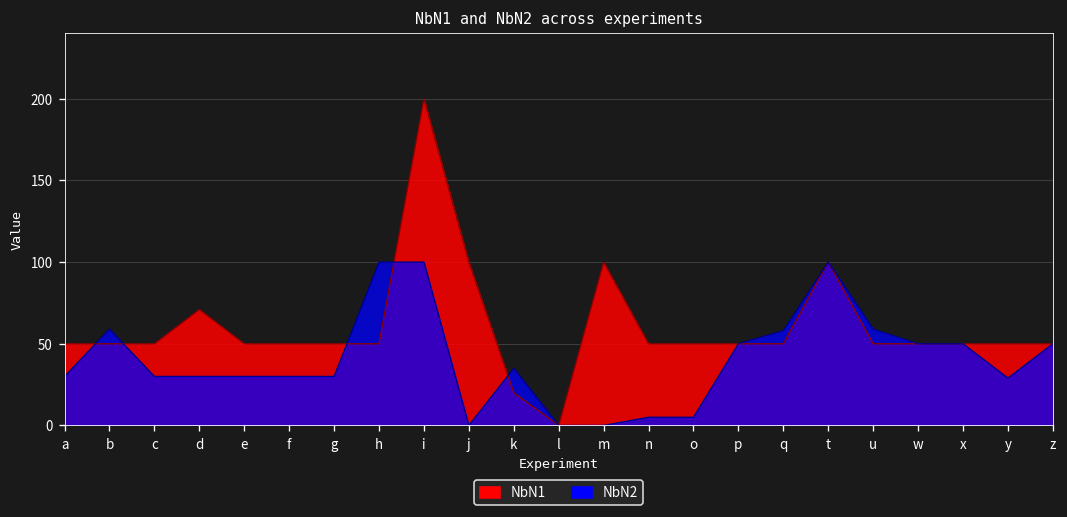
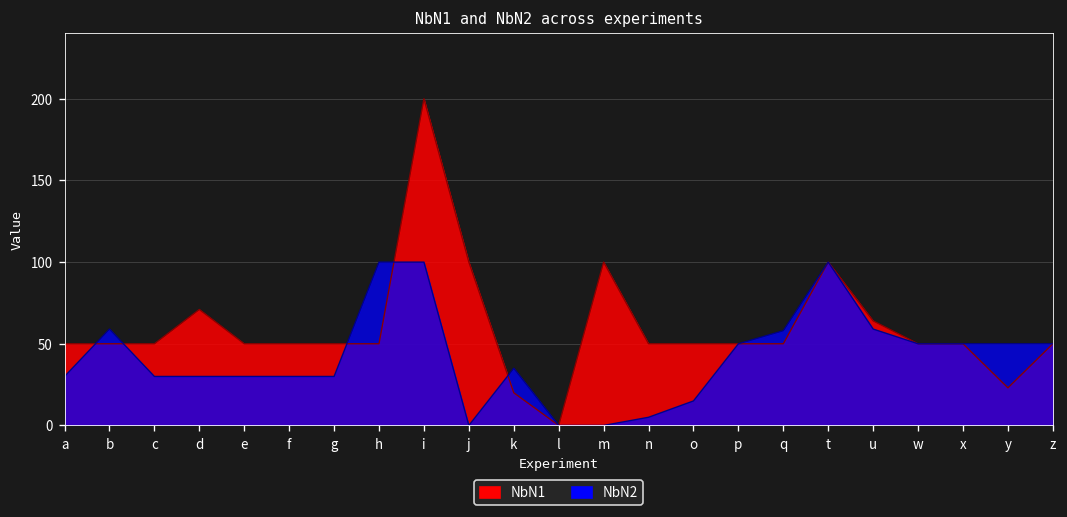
NbN2, o: 5 -> 15
NbN1, u: 50 -> 64
NbN1, y: 50 -> 23
NbN2, y: 29 -> 50
